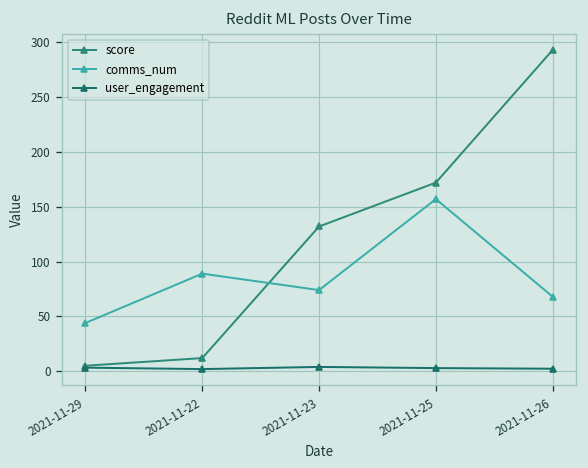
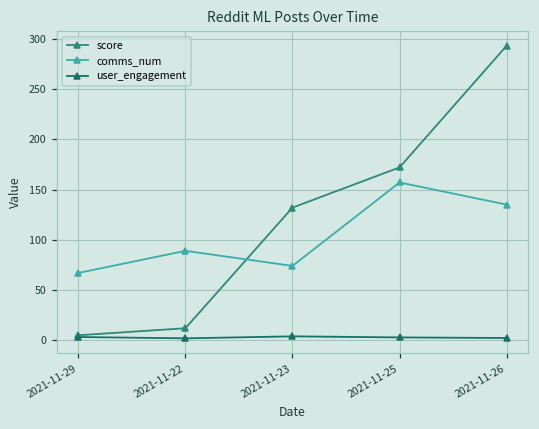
comms_num, 2021-11-29: 40 -> 70
comms_num, 2021-11-26: 70 -> 140
